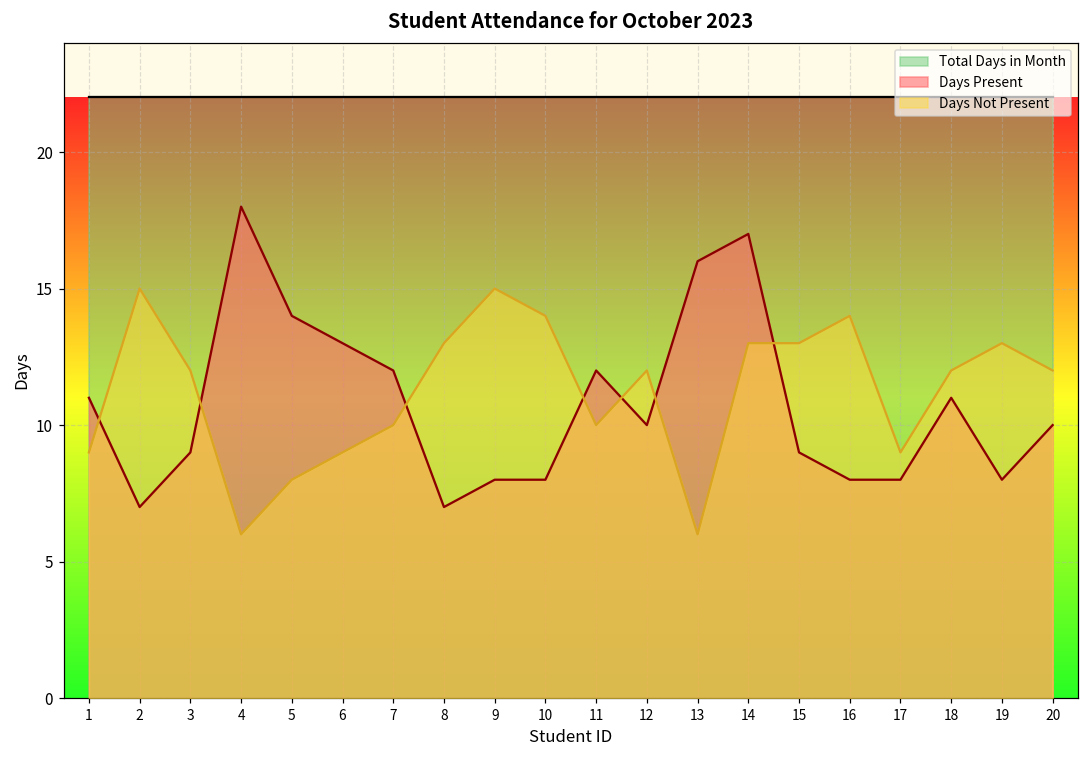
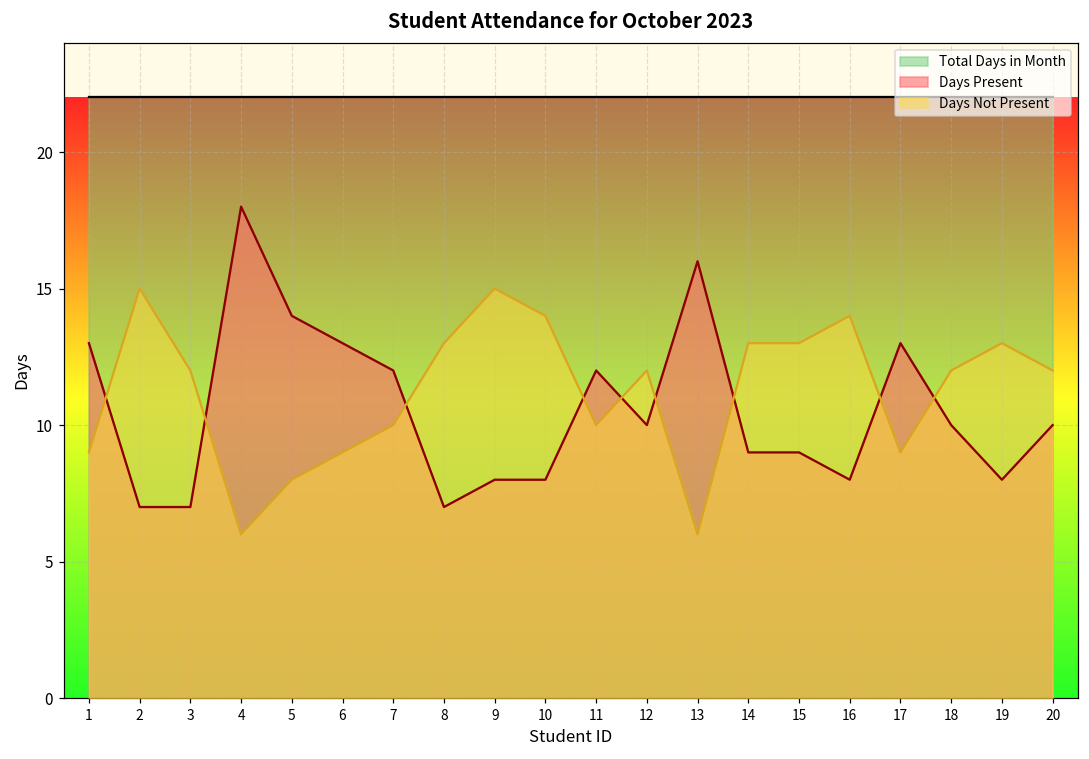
Days Present, 1: 11 -> 13
Days Present, 3: 9 -> 7
Days Present, 14: 17 -> 9
Days Present, 17: 8 -> 13
Days Present, 18: 11 -> 10
